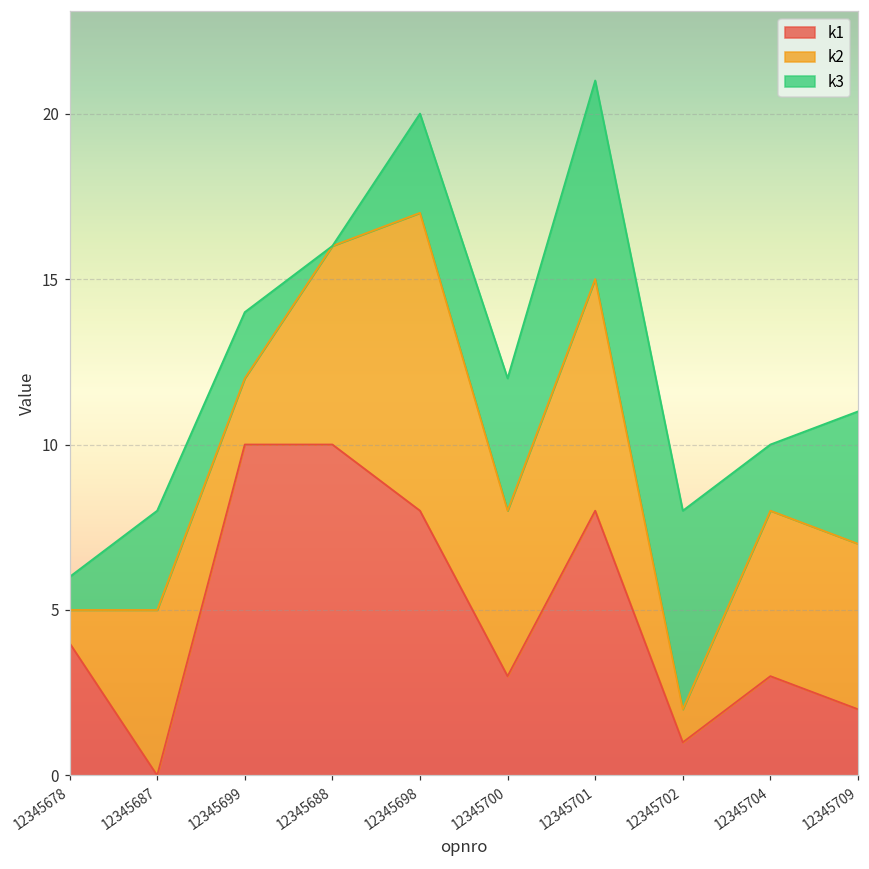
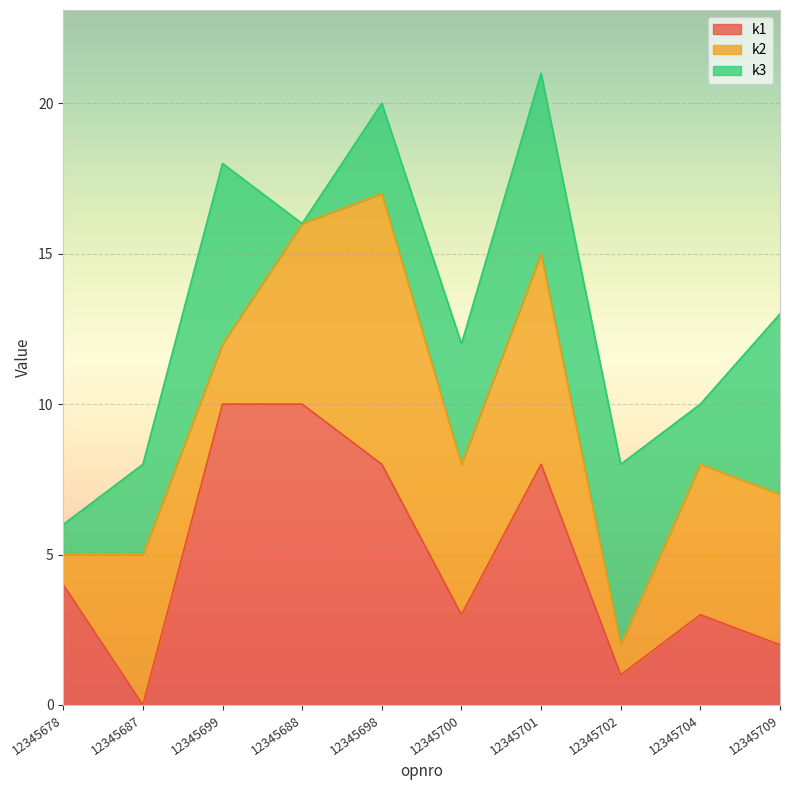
k3, 12345699: 2 -> 6
k3, 12345709: 4 -> 6
